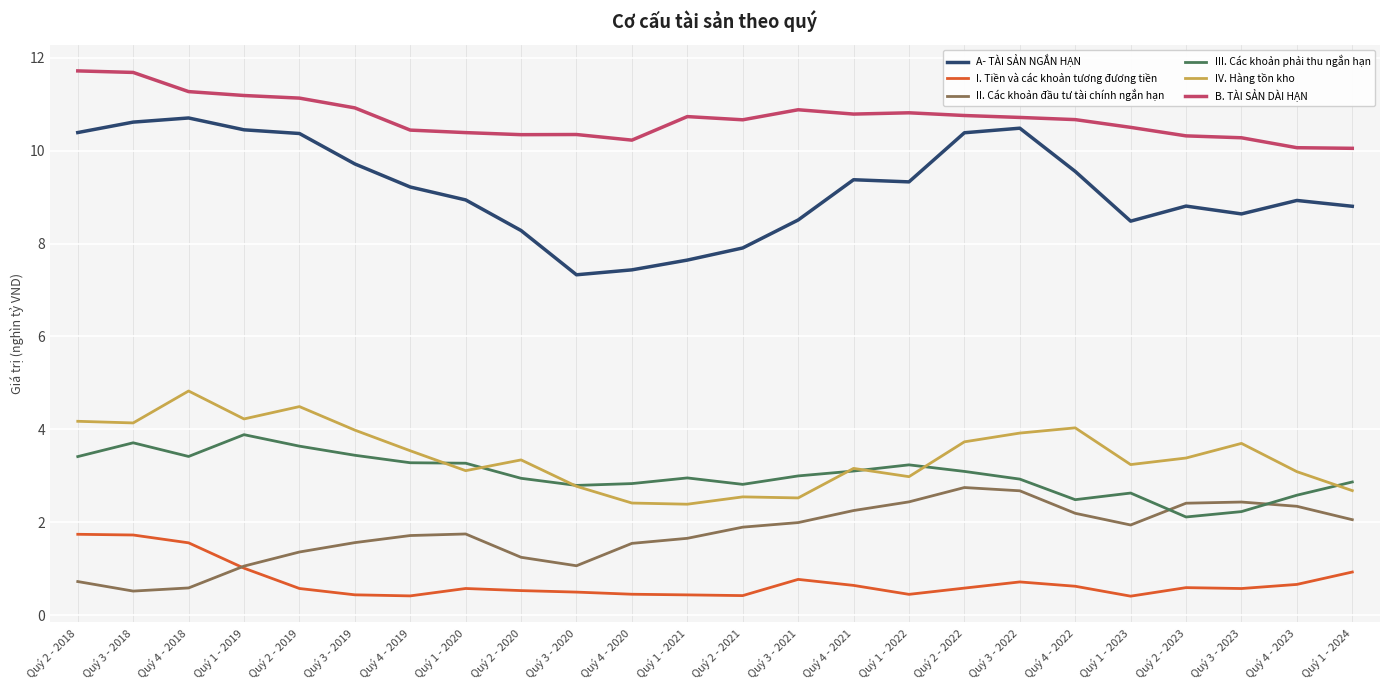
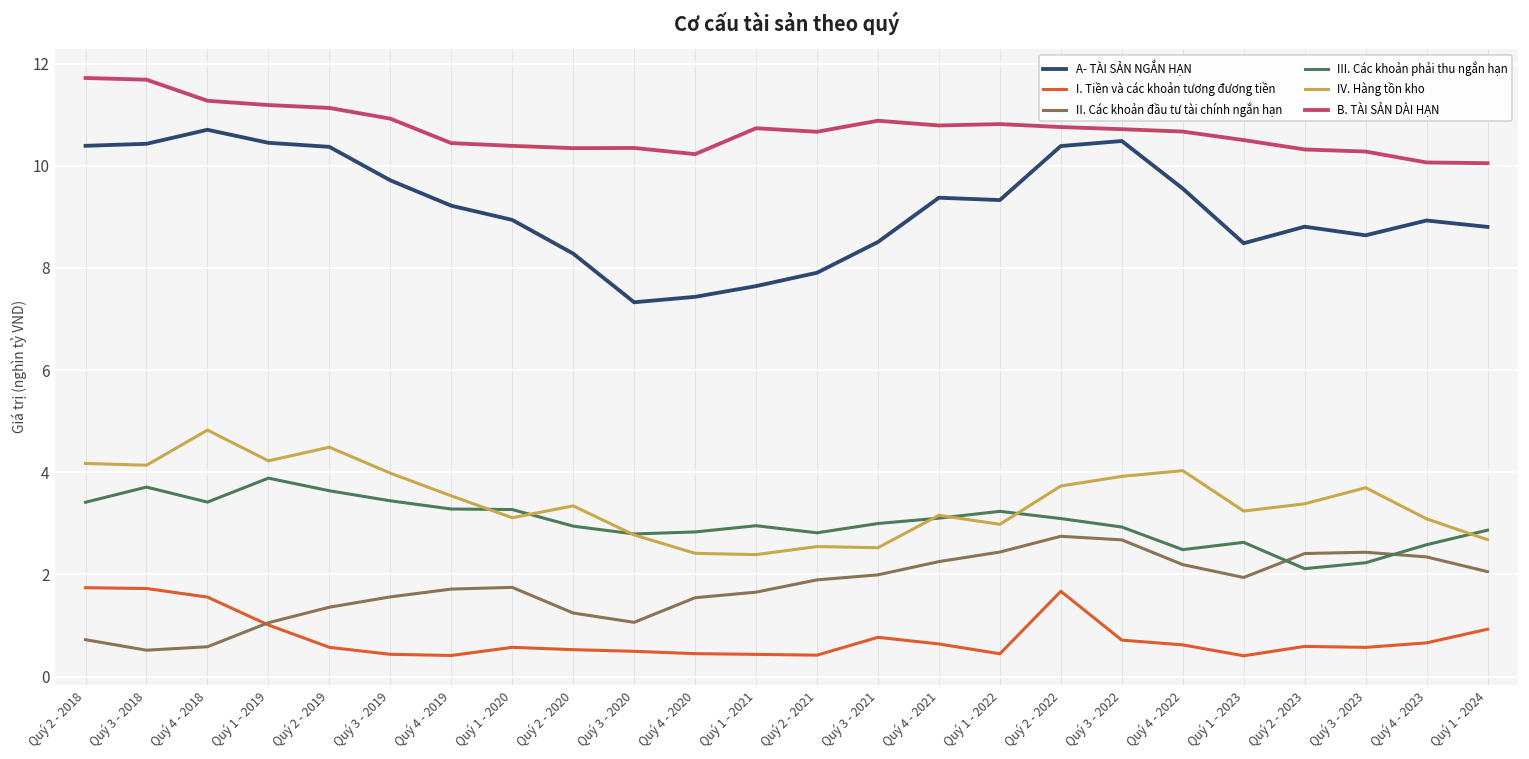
A- TÀI SẢN NGẮN HẠN, Quý 3 - 2018: 10.6 -> 10.4
I. Tiền và các khoản tương đương tiền, Quý 2 - 2022: 0.6 -> 1.7
